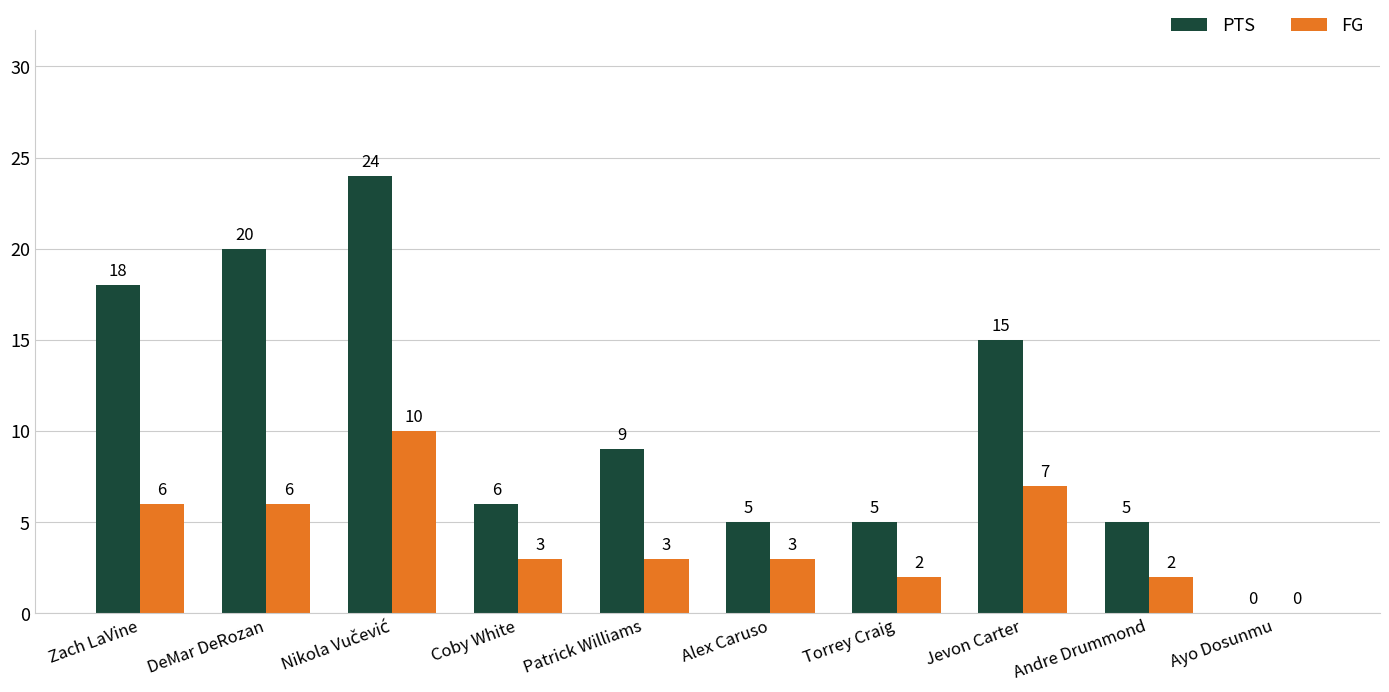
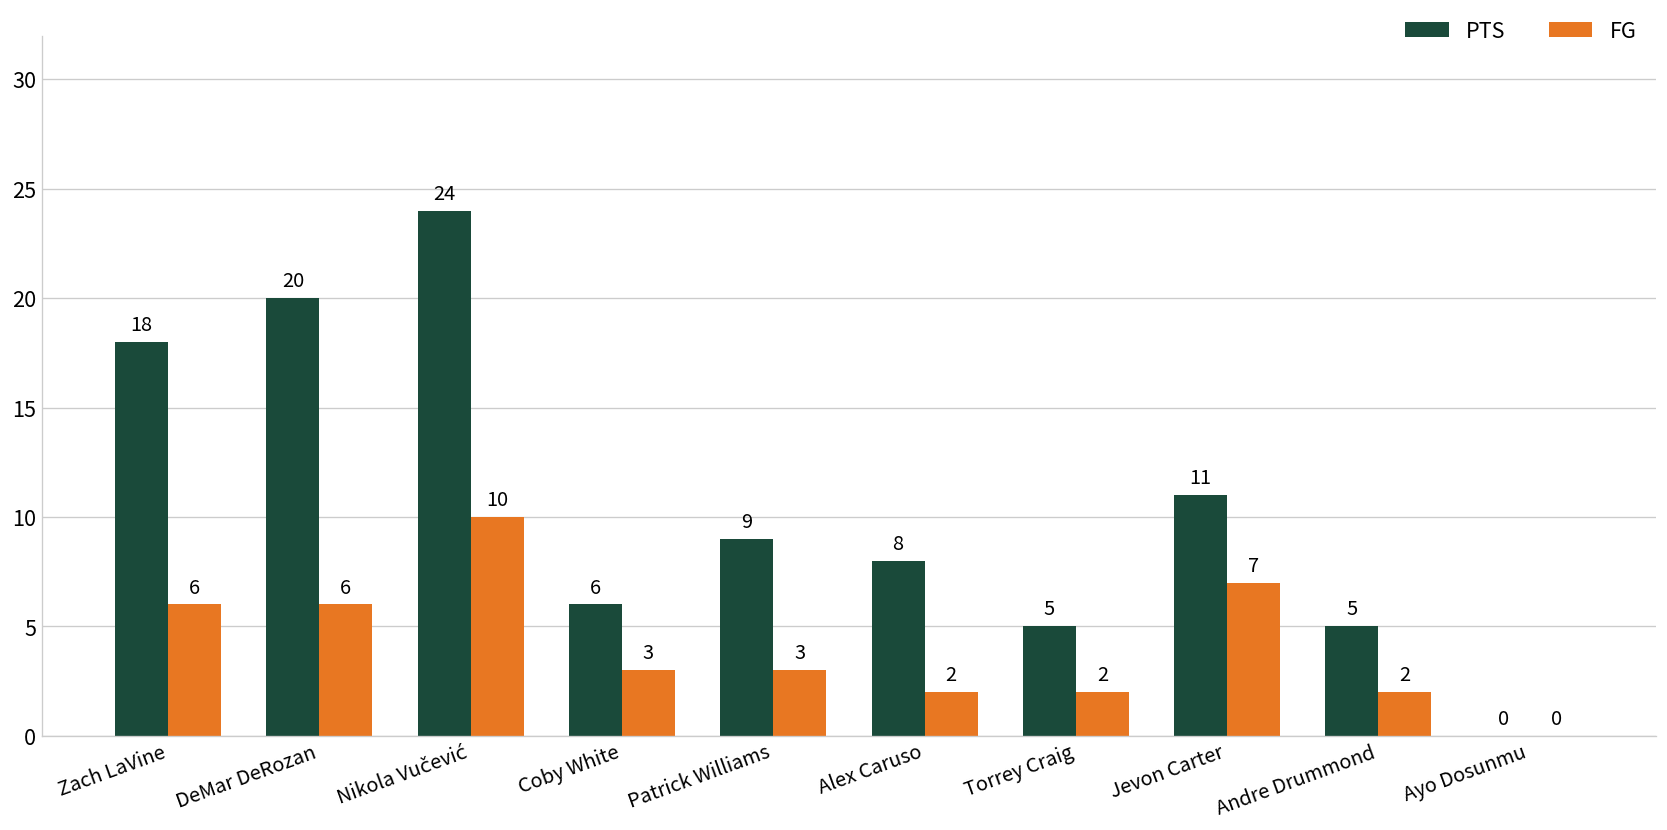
PTS, Alex Caruso: 5 -> 8
FG, Alex Caruso: 3 -> 2
PTS, Jevon Carter: 15 -> 11
